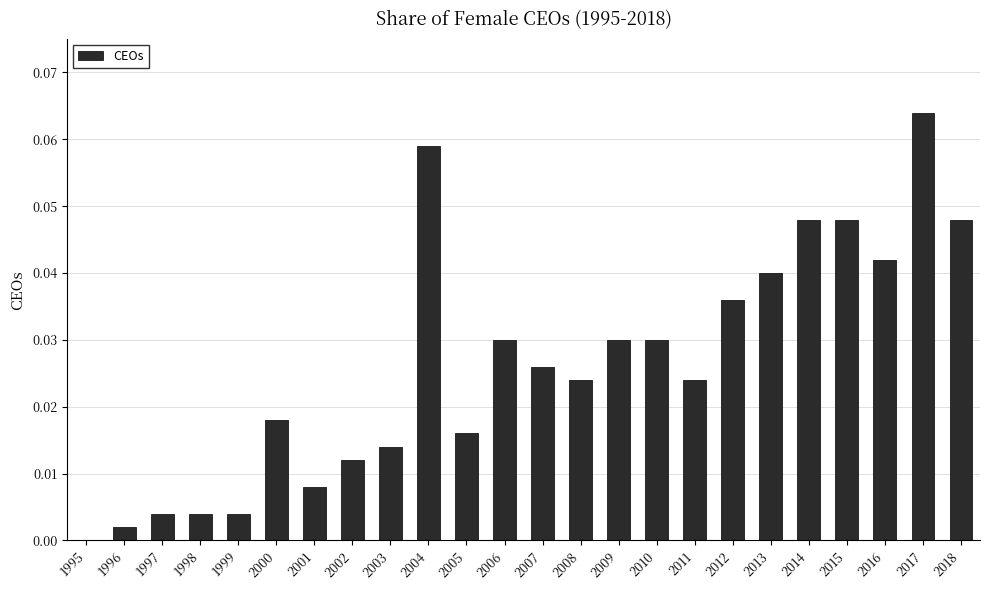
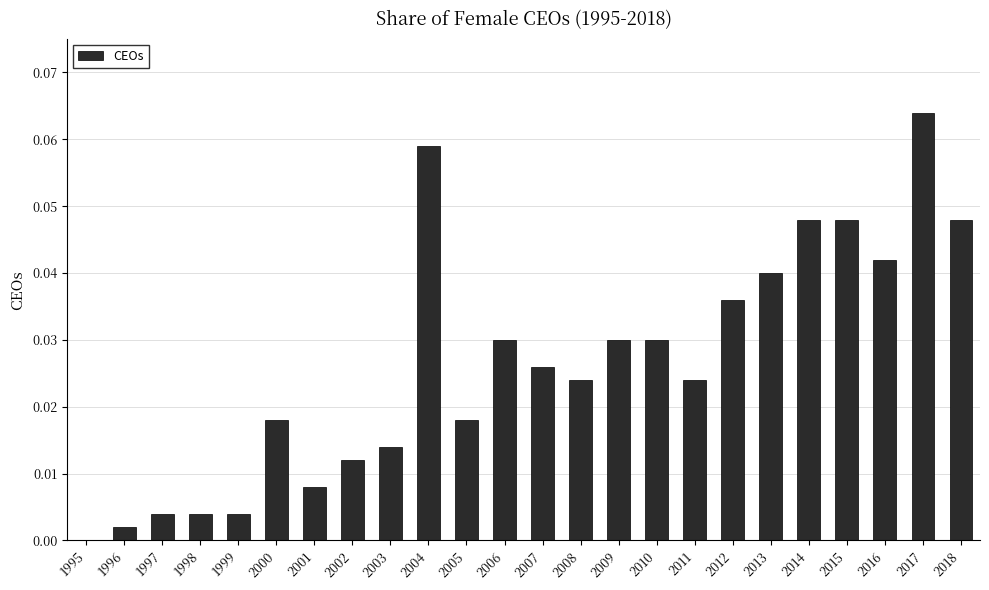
2005: 0.016 -> 0.018
